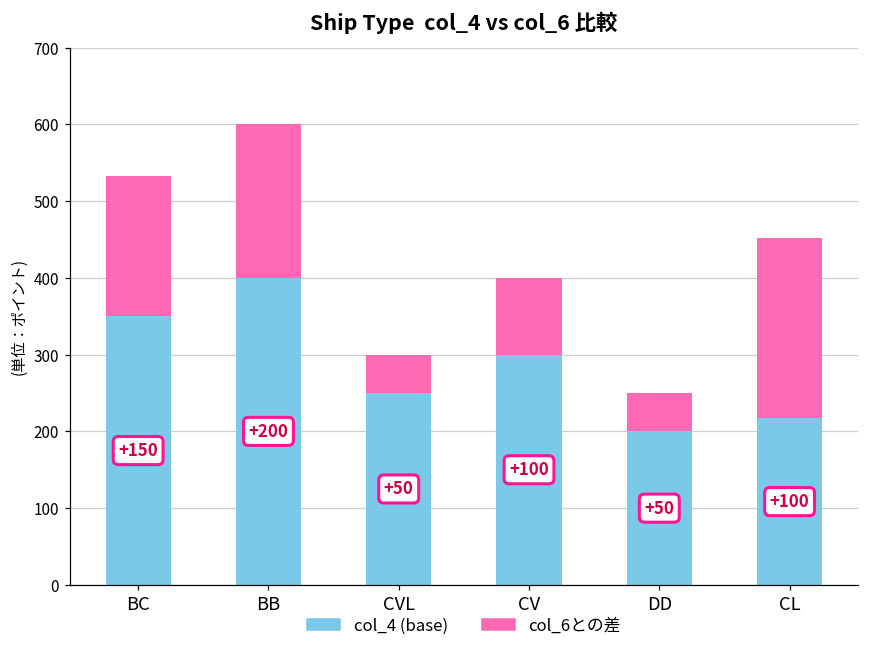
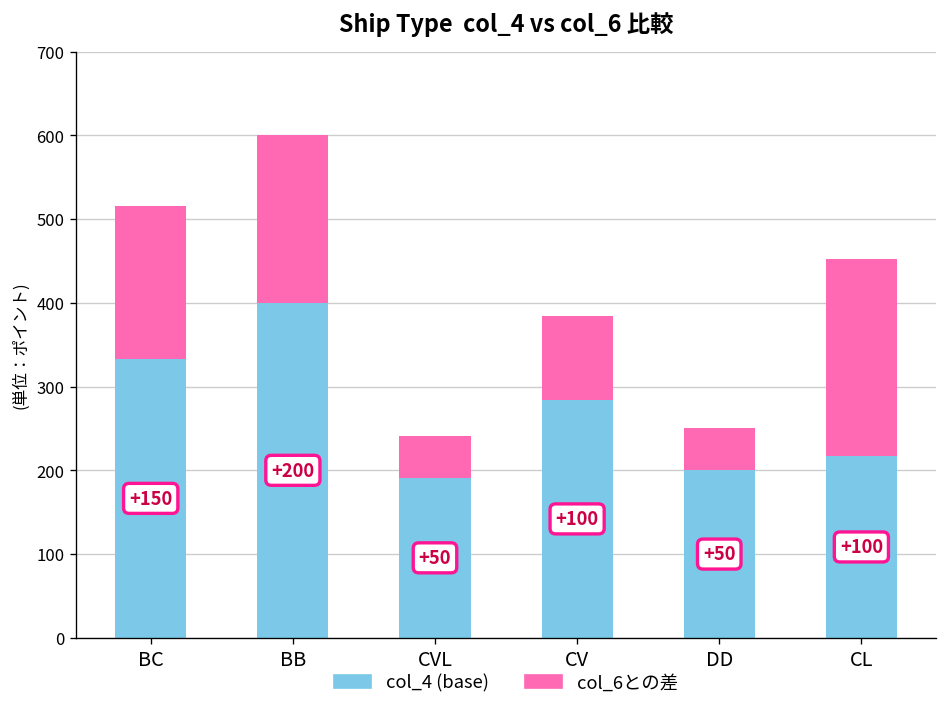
col_4 (base), BC: 350 -> 330
col_4 (base), CVL: 250 -> 190
col_4 (base), CV: 300 -> 280
